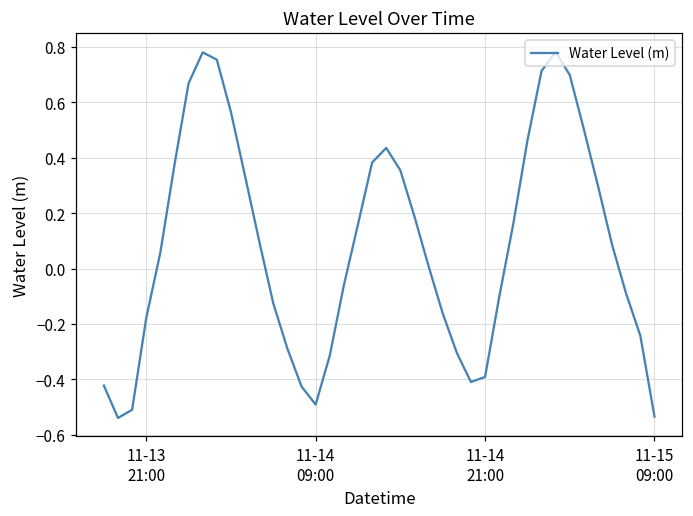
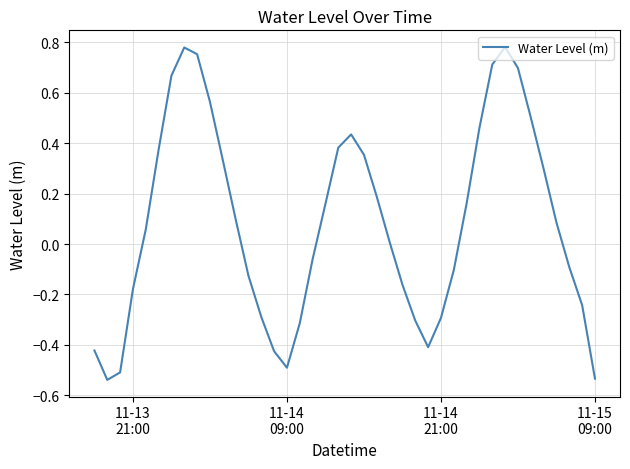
11-14 21:00: -0.39 -> -0.29
